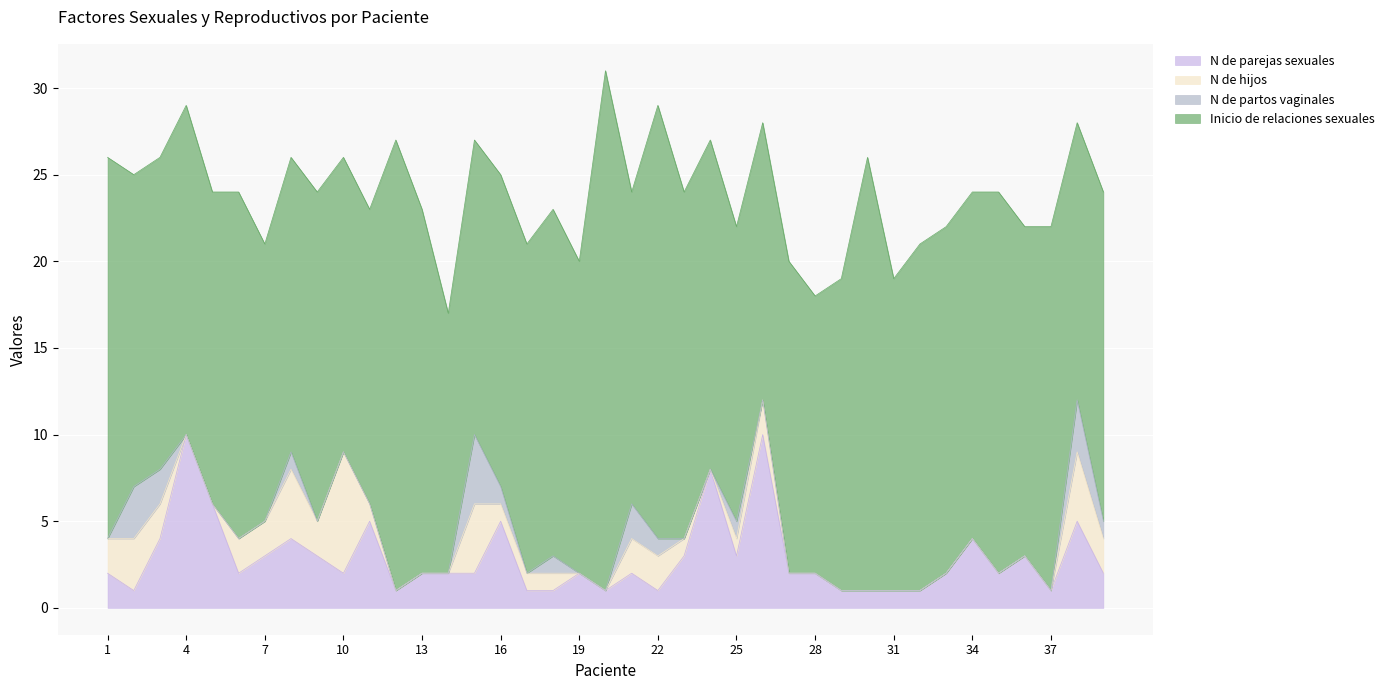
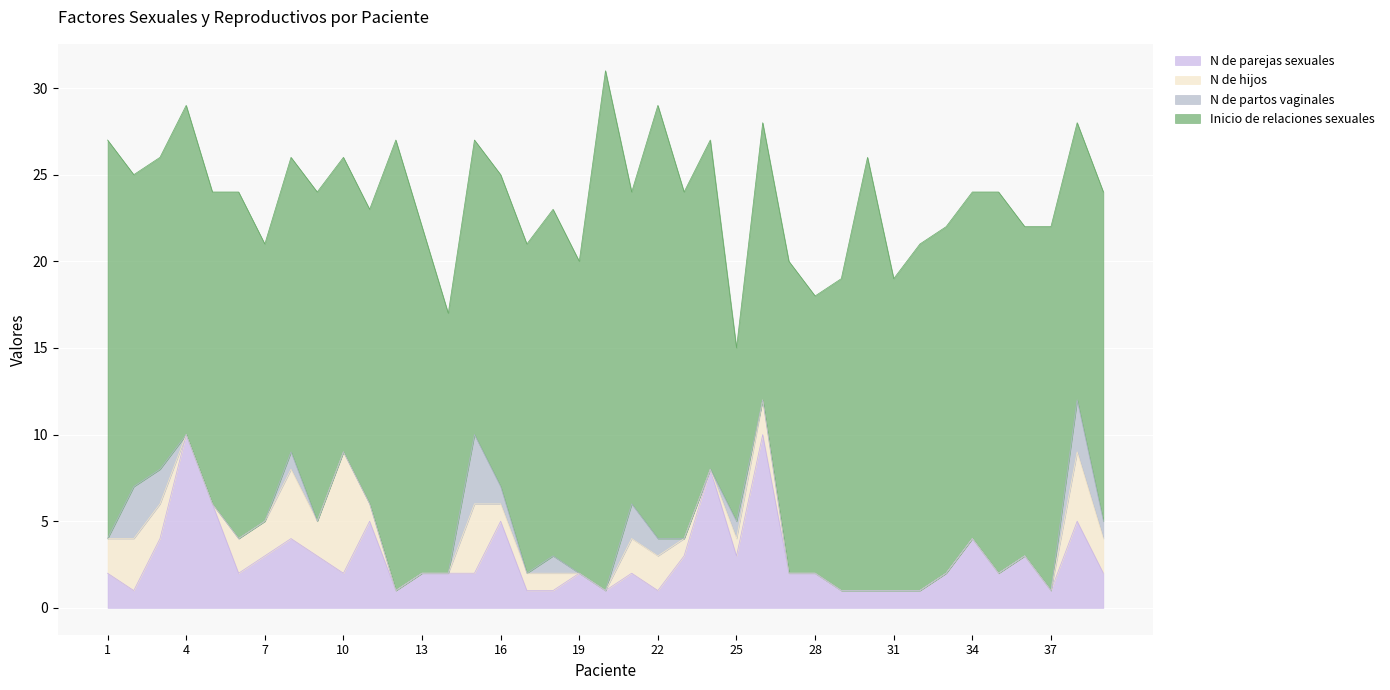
Inicio de relaciones sexuales, 1: 22 -> 23
Inicio de relaciones sexuales, 13: 21 -> 20
Inicio de relaciones sexuales, 25: 17 -> 10
